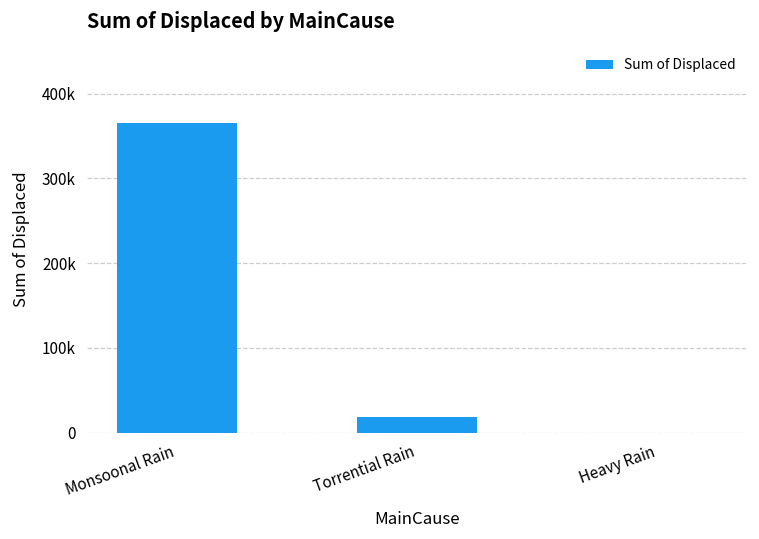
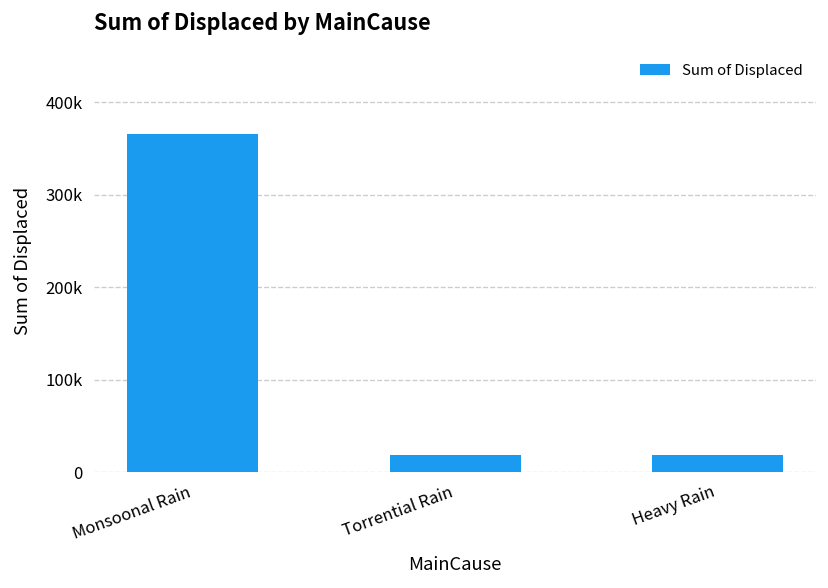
Heavy Rain: 0 -> 20000
